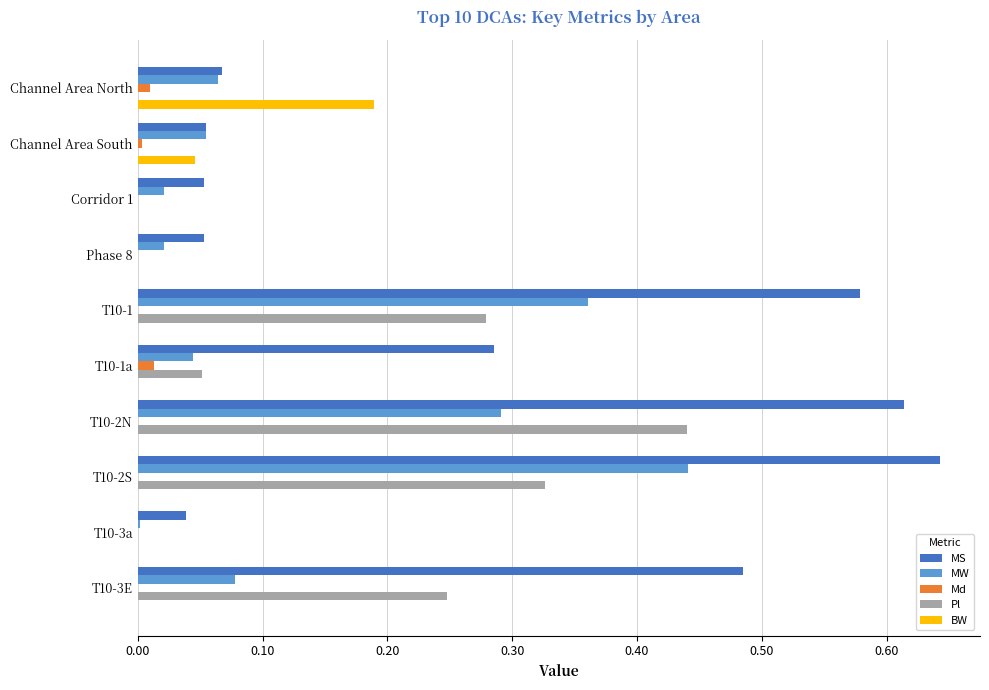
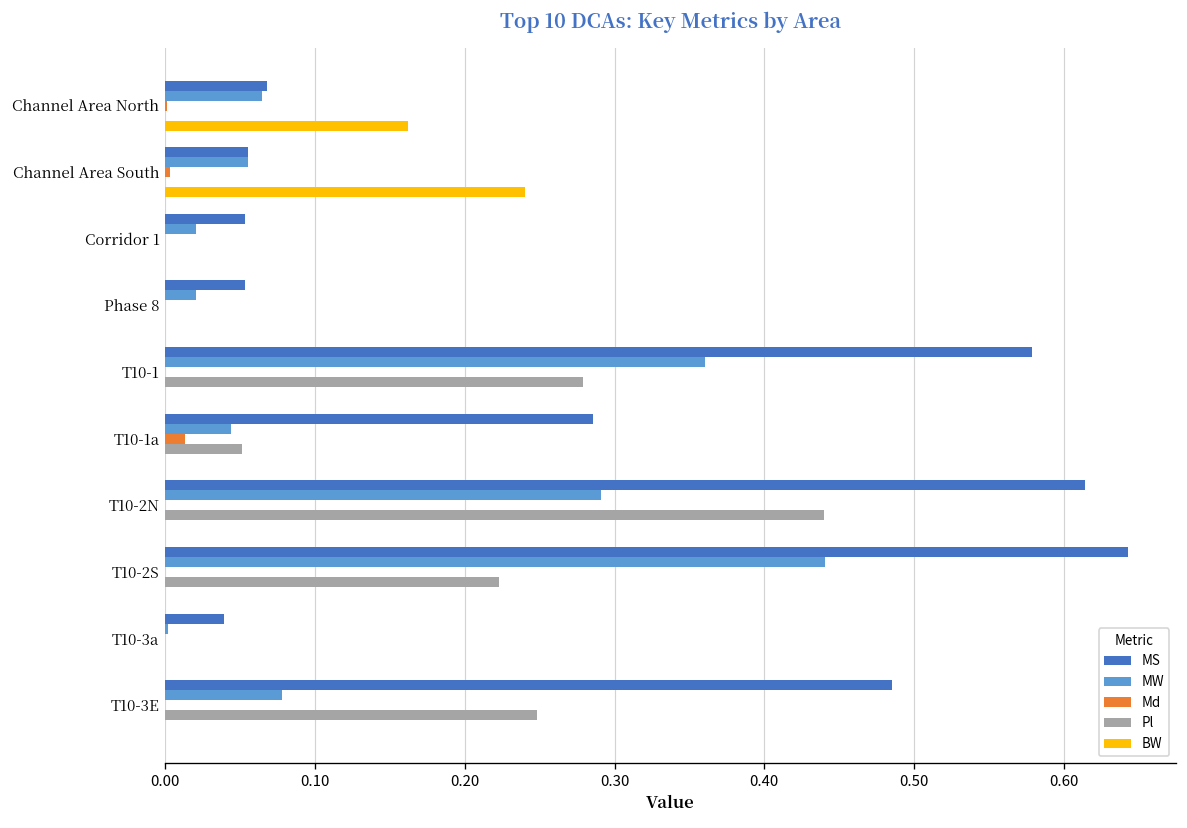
Md, Channel Area North: 0.010 -> 0.001
BW, Channel Area North: 0.190 -> 0.162
BW, Channel Area South: 0.046 -> 0.240
Pl, T10-2S: 0.326 -> 0.223
